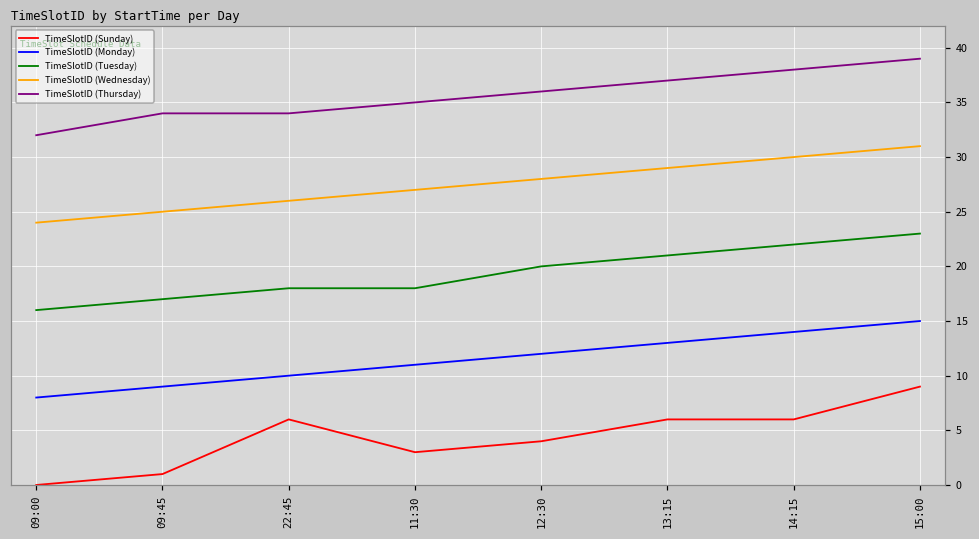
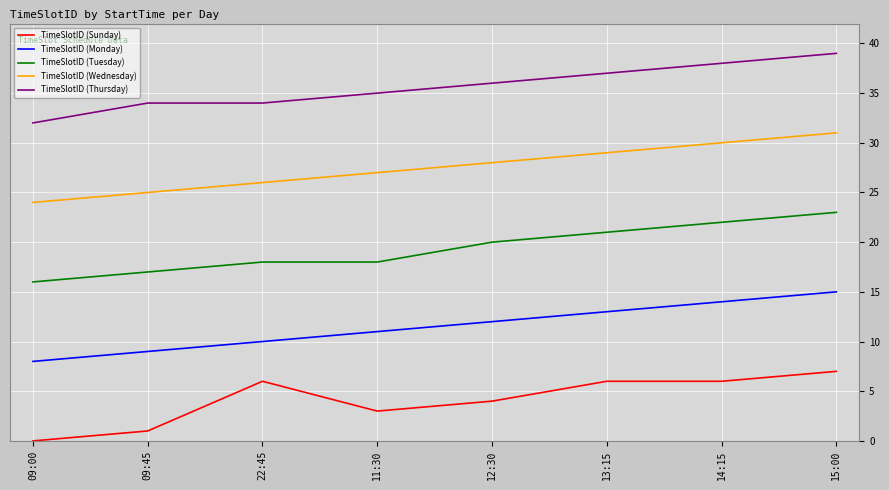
TimeSlotID (Sunday), 15:00: 9 -> 7
